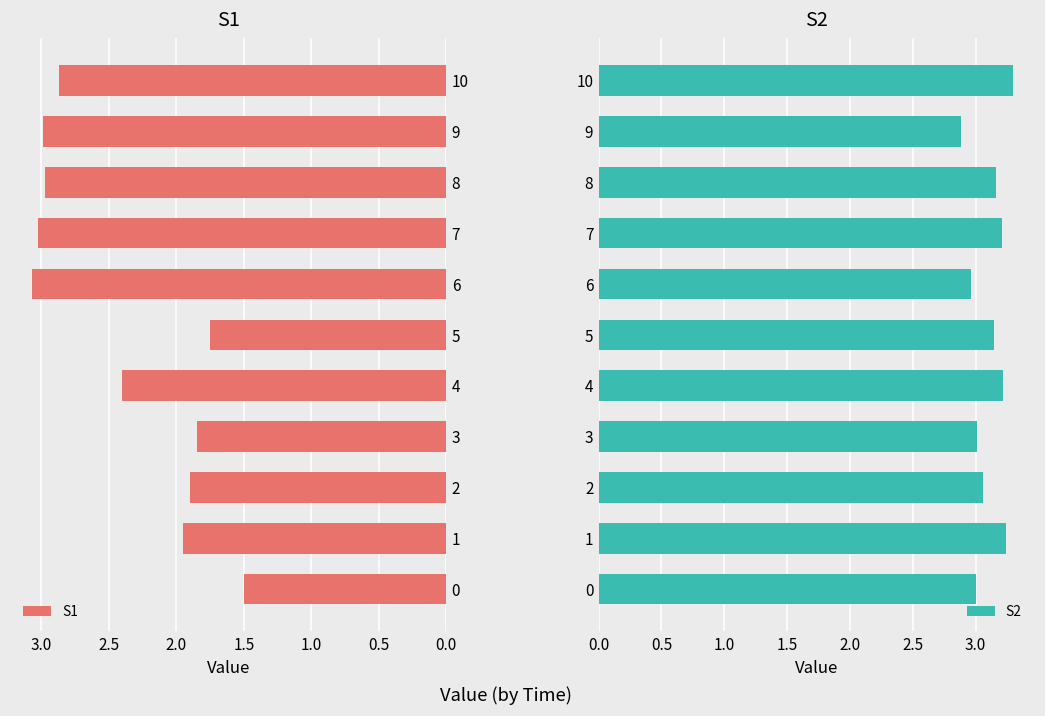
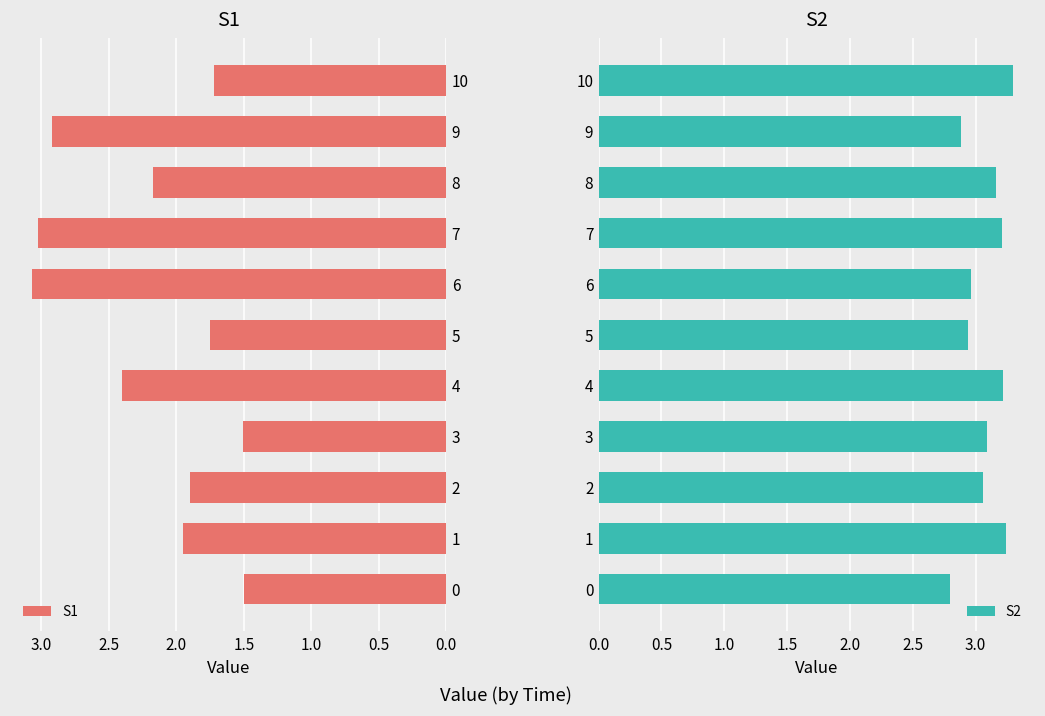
S1, 10: 2.87 -> 1.72
S1, 9: 2.99 -> 2.92
S1, 8: 2.97 -> 2.18
S1, 3: 1.85 -> 1.51
S2, 5: 3.15 -> 2.94
S2, 3: 3.01 -> 3.09
S2, 0: 3.0 -> 2.8
